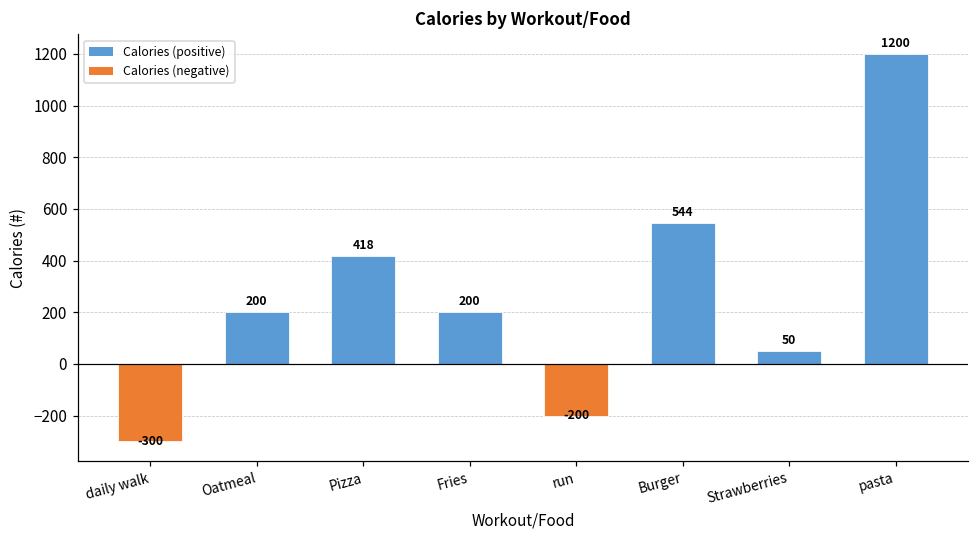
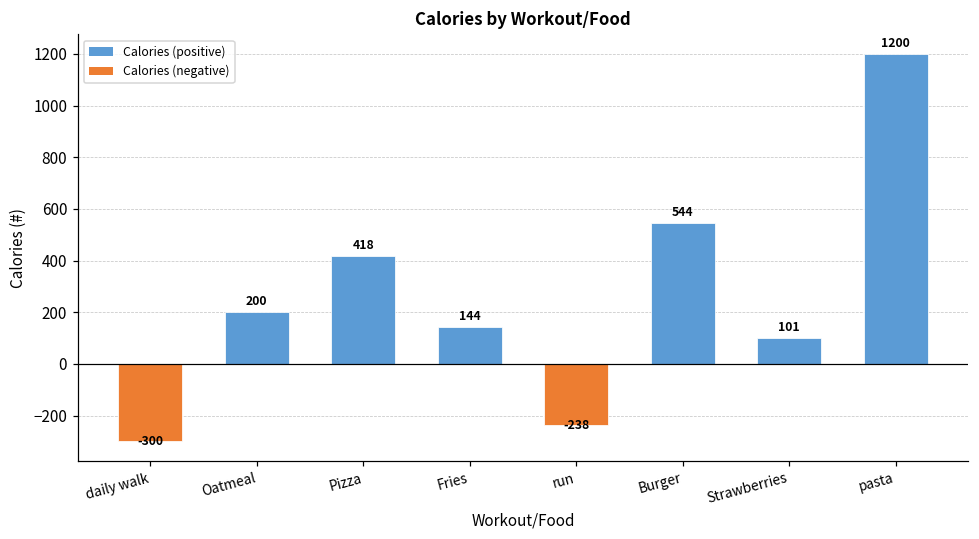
Fries: 200 -> 144
run: -200 -> -238
Strawberries: 50 -> 101
